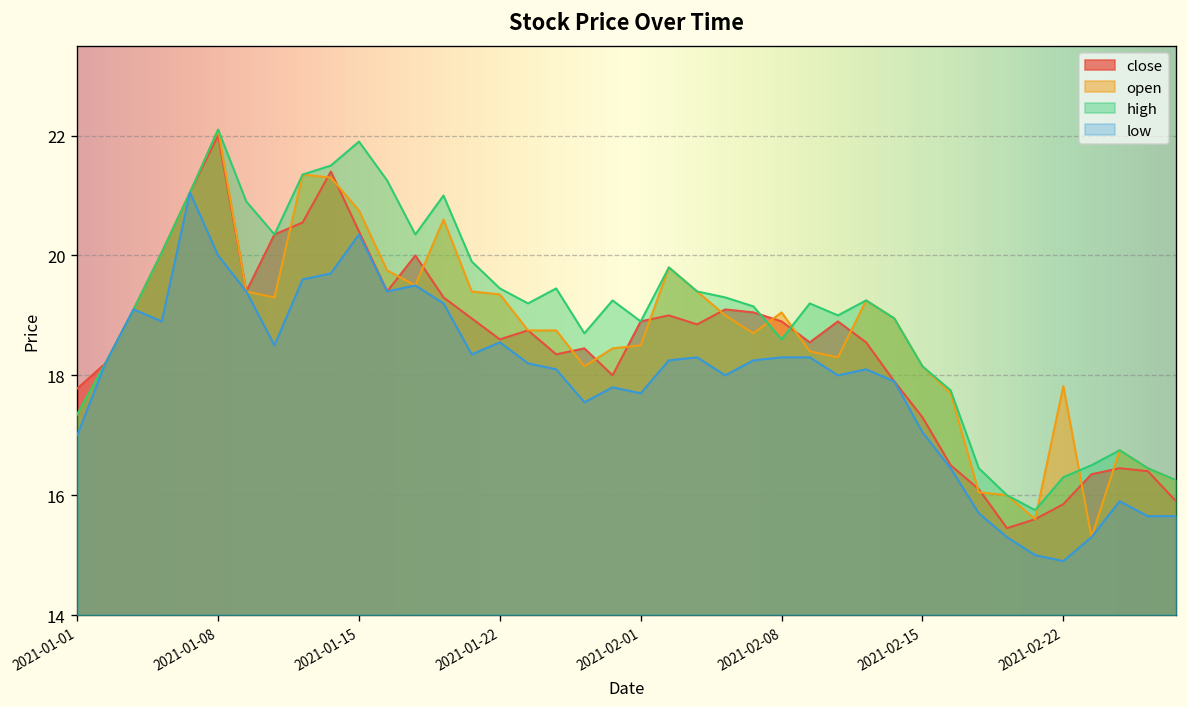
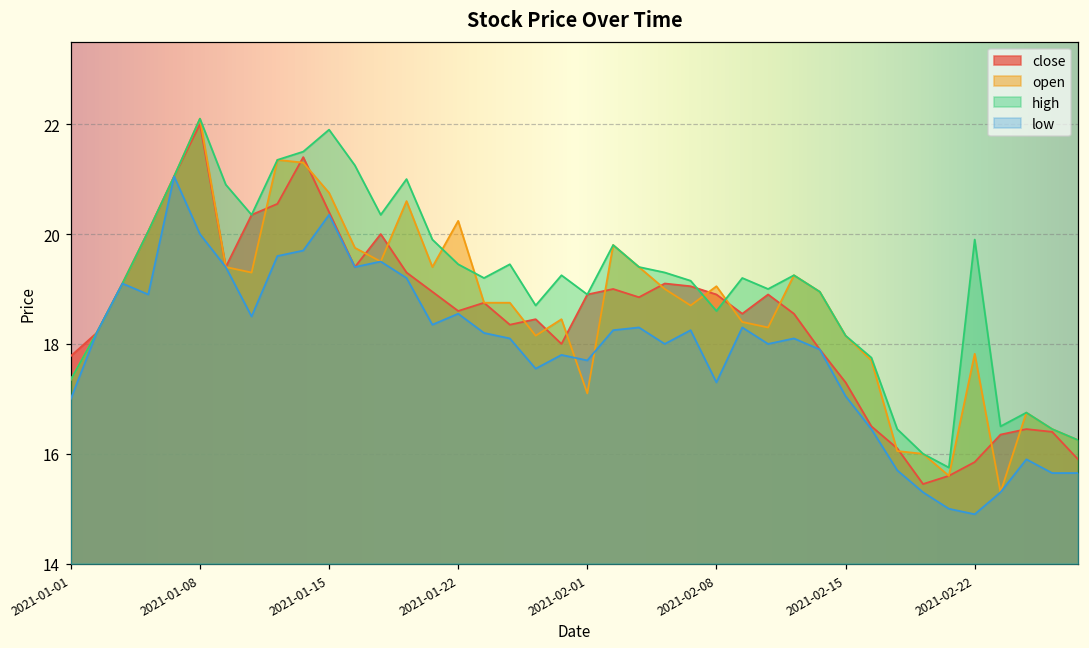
open, 2021-01-22: 19.4 -> 20.2
open, 2021-02-01: 18.5 -> 17.1
low, 2021-02-08: 18.3 -> 17.3
high, 2021-02-22: 16.3 -> 19.9
